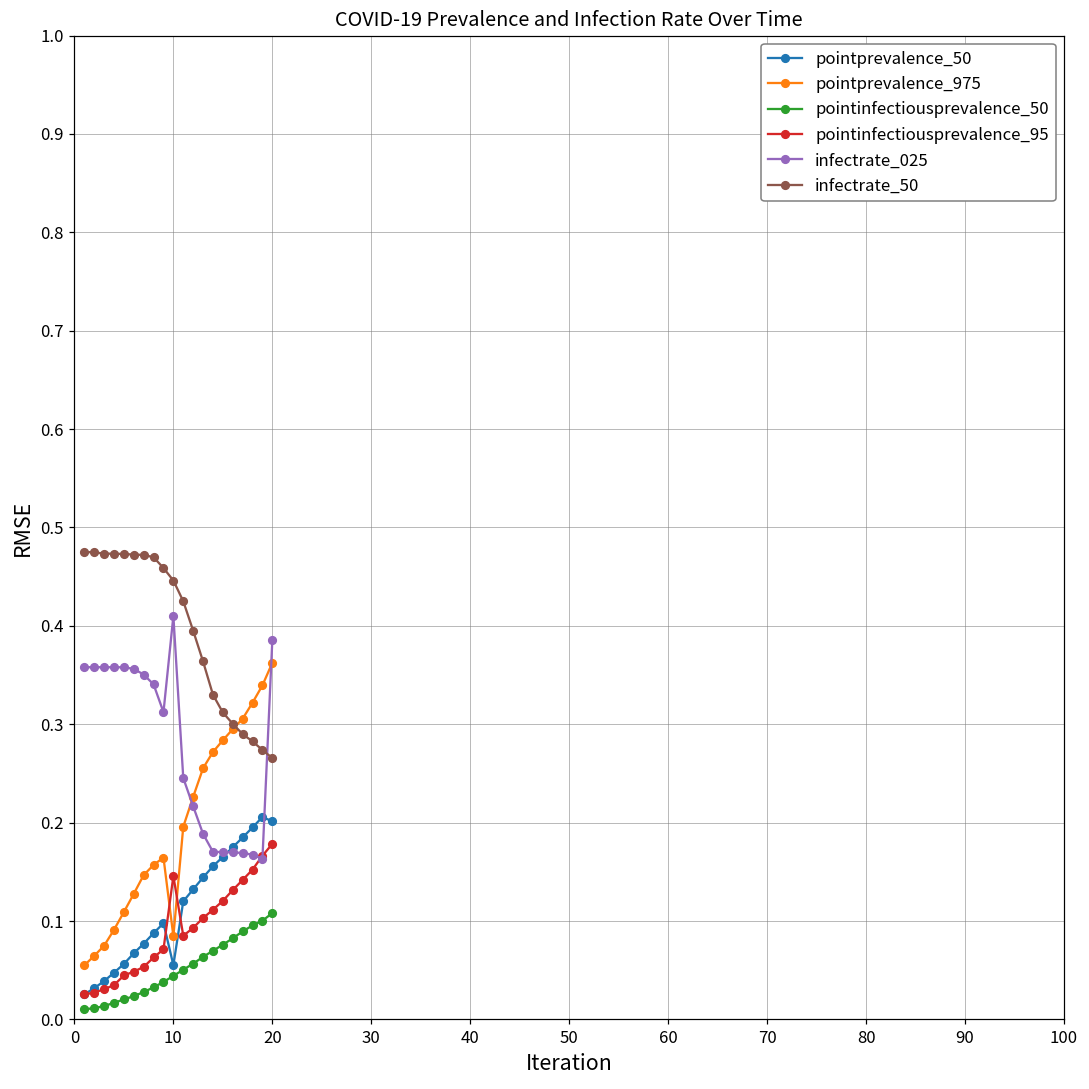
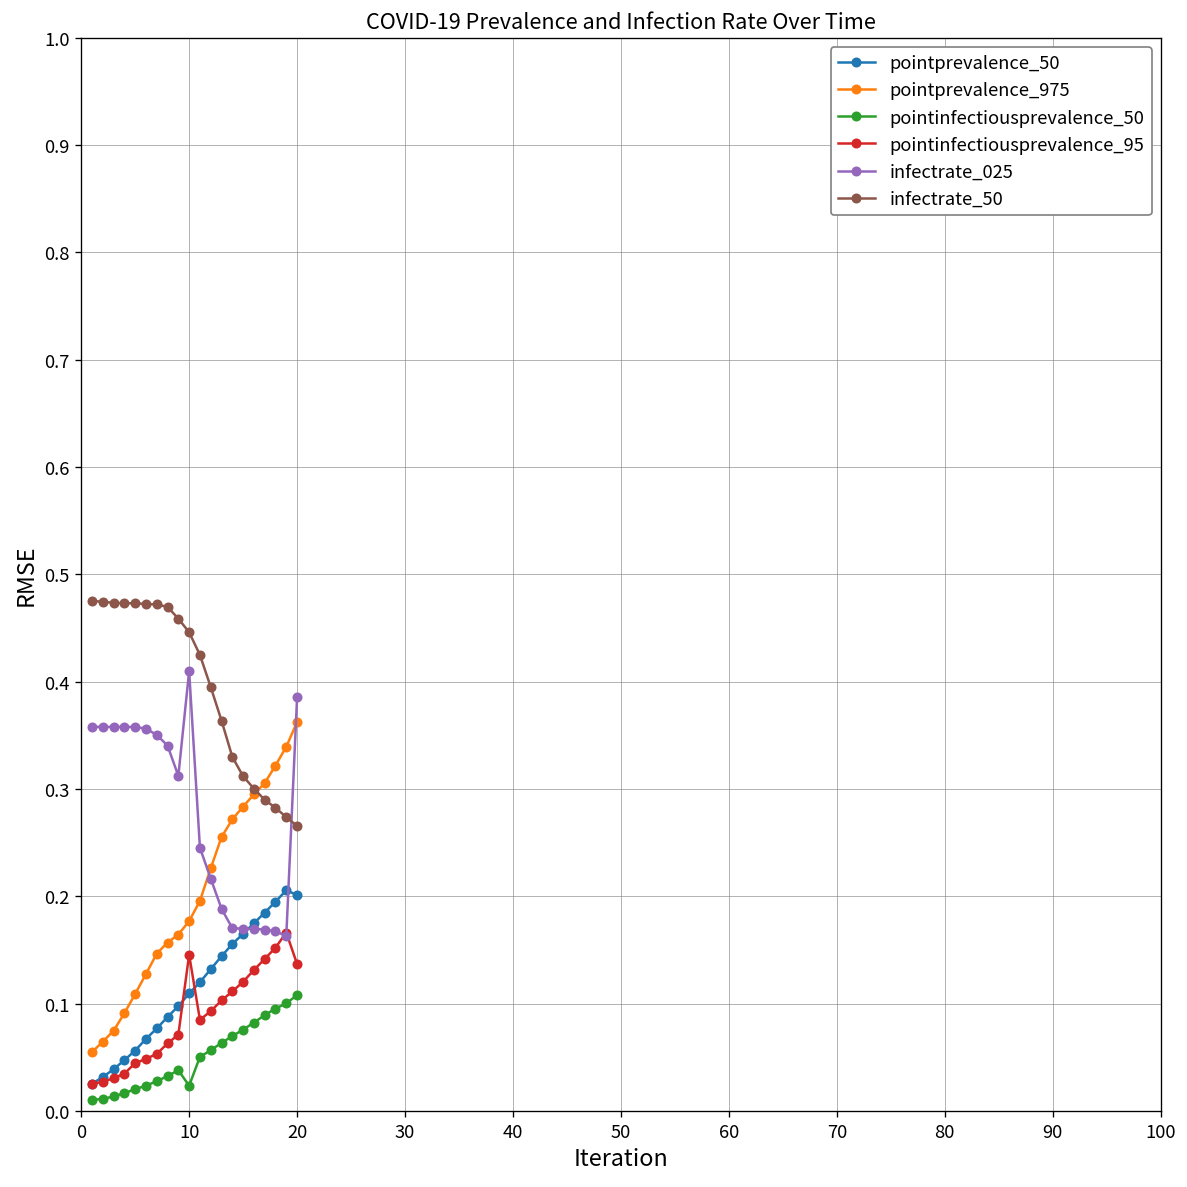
pointprevalence_50, 10: 0.06 -> 0.11
pointprevalence_975, 10: 0.08 -> 0.18
pointinfectiousprevalence_50, 10: 0.04 -> 0.02
pointinfectiousprevalence_95, 20: 0.18 -> 0.14
